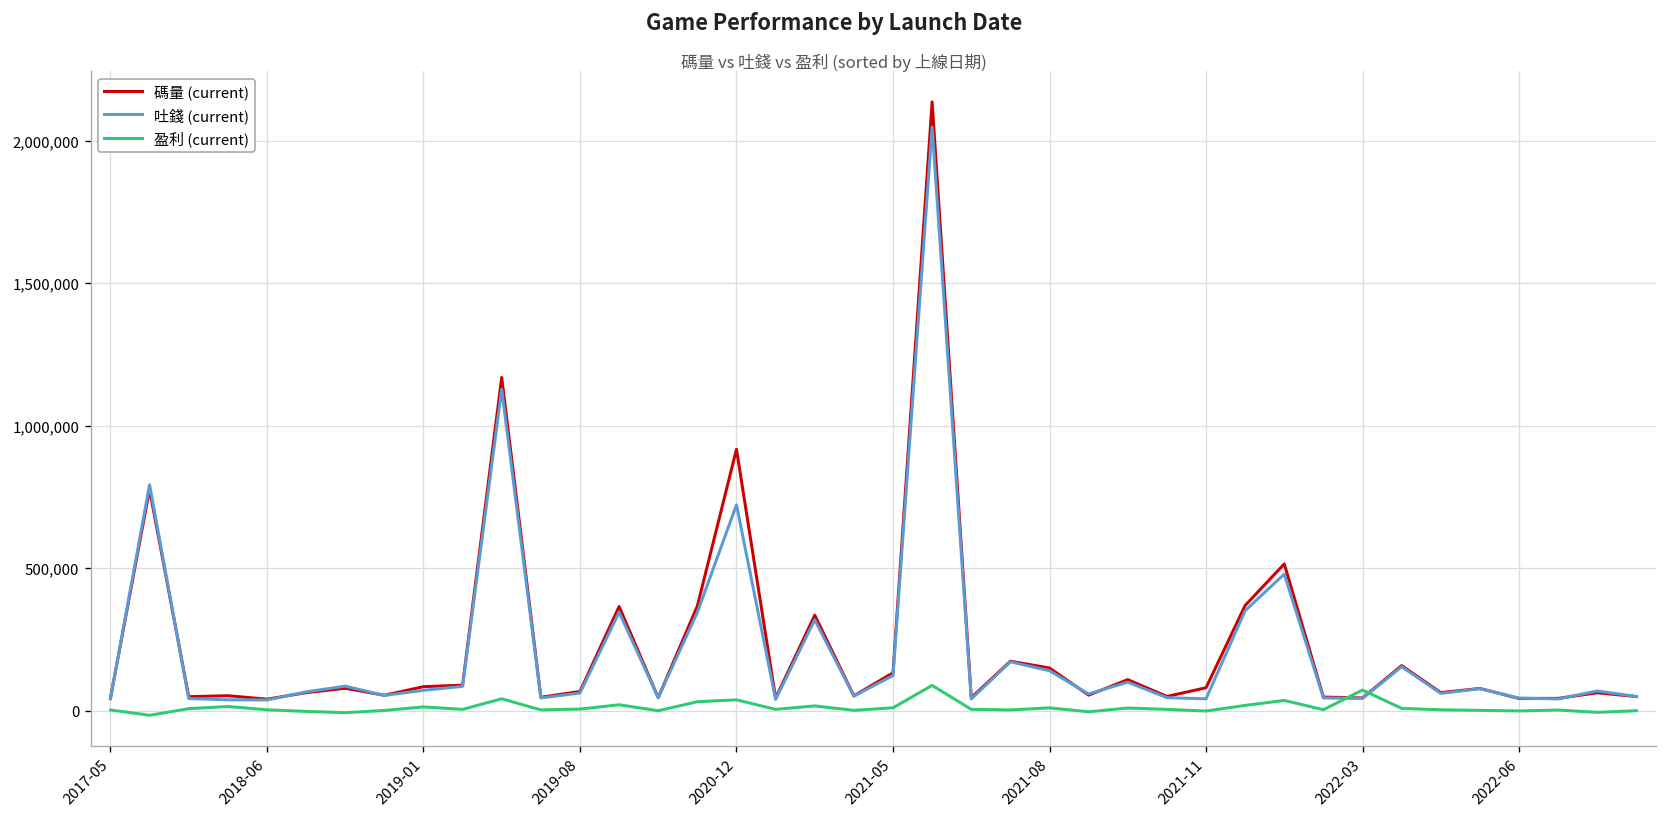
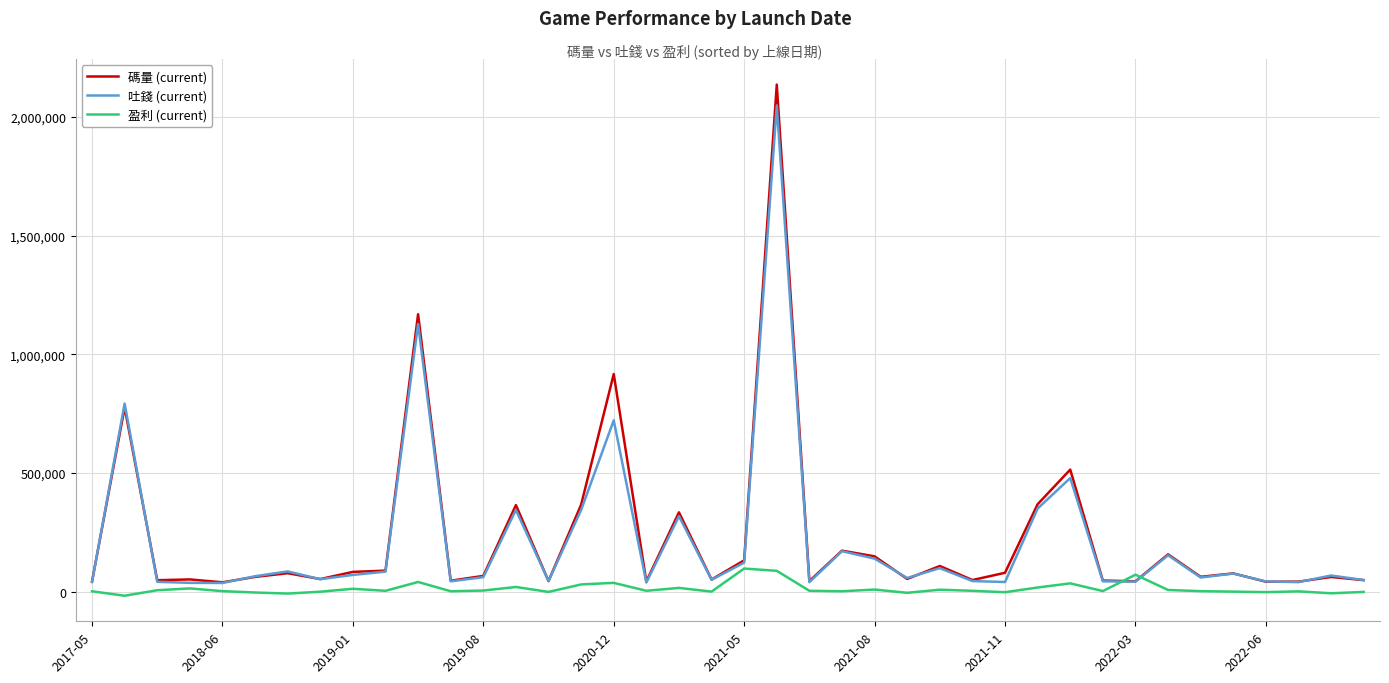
盈利 (current), 2021-05: 10,000 -> 100,000
